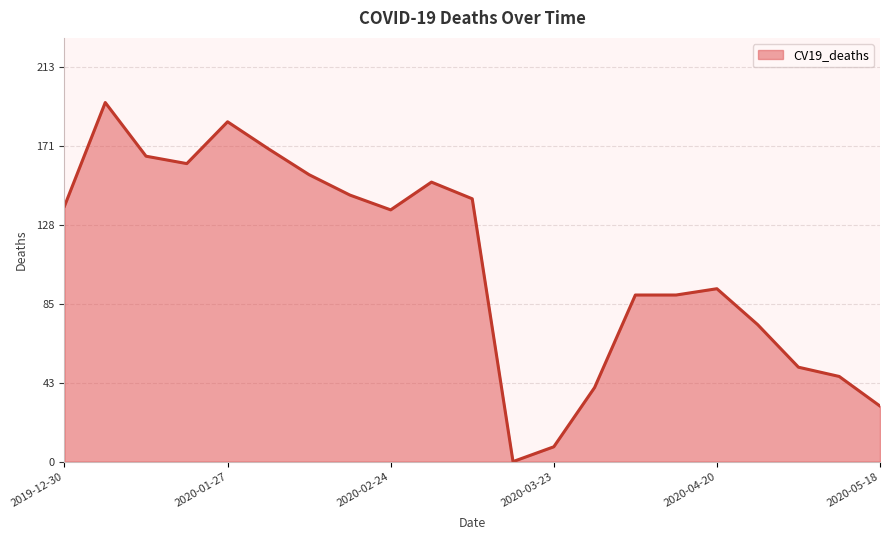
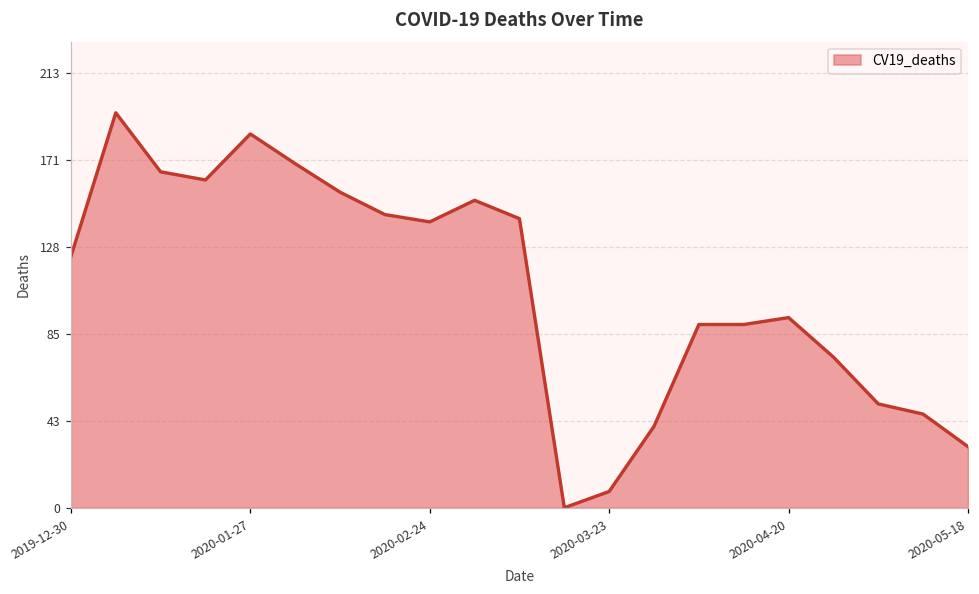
2019-12-30: 138 -> 123
2020-02-24: 136 -> 140
